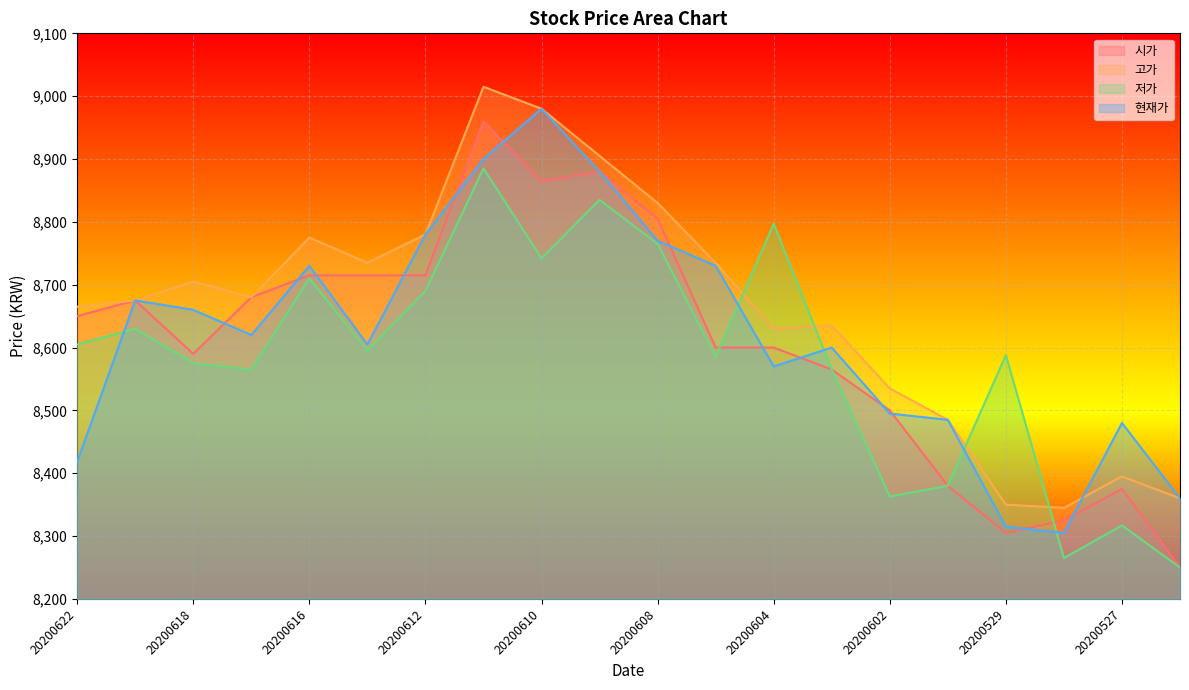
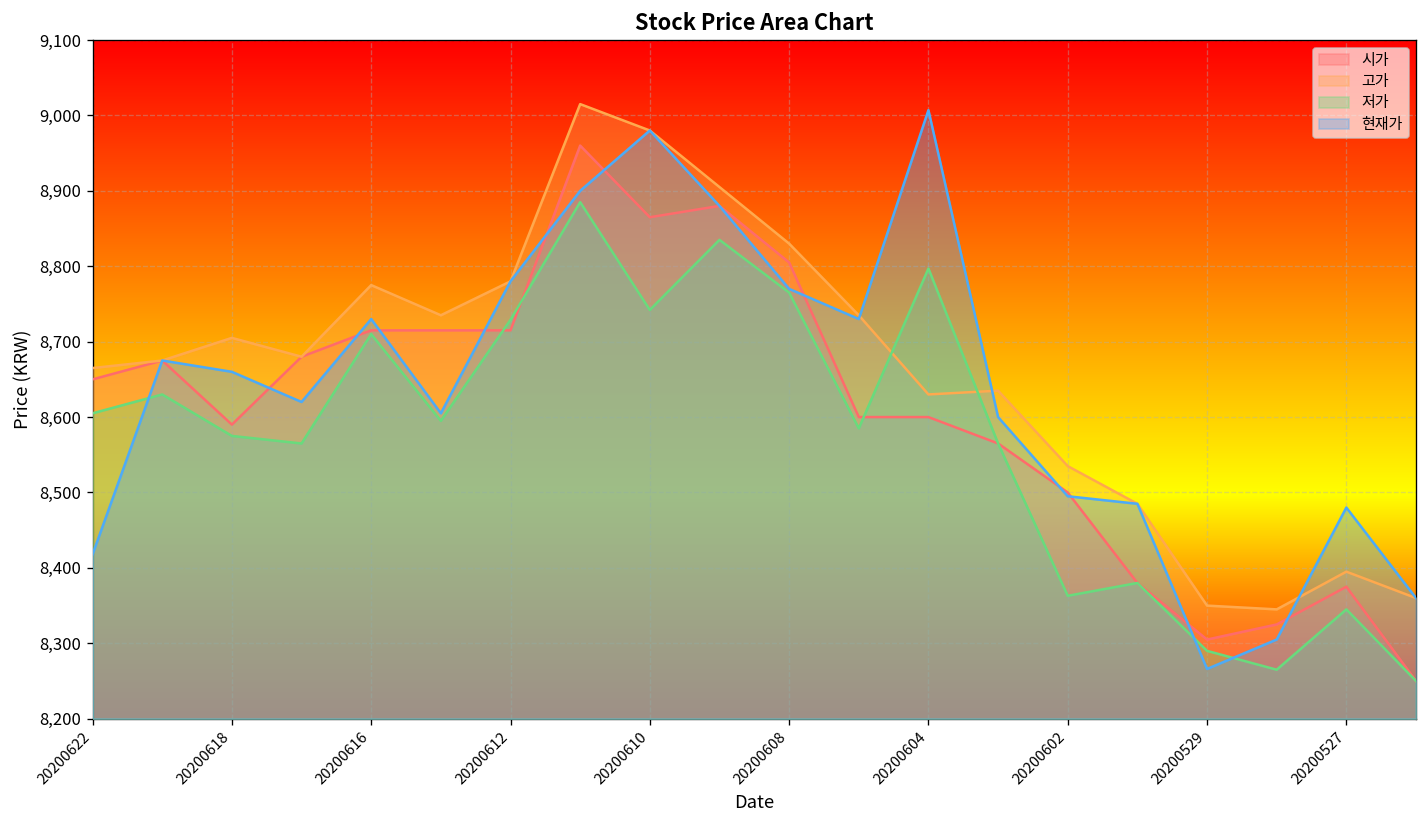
저가, 20200612: 8,690 -> 8,730
현재가, 20200604: 8,570 -> 9,010
저가, 20200529: 8,590 -> 8,290
현재가, 20200529: 8,320 -> 8,270
저가, 20200527: 8,320 -> 8,350
